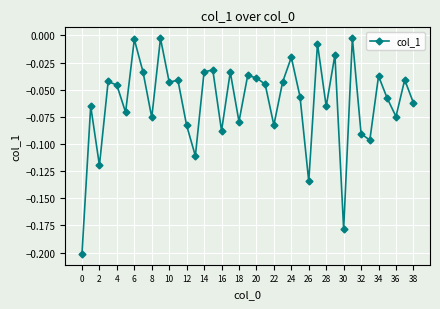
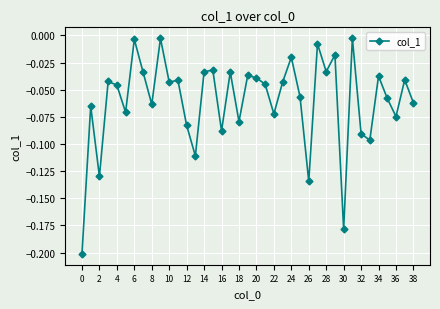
2: -0.120 -> -0.130
8: -0.076 -> -0.063
22: -0.083 -> -0.072
28: -0.065 -> -0.033
